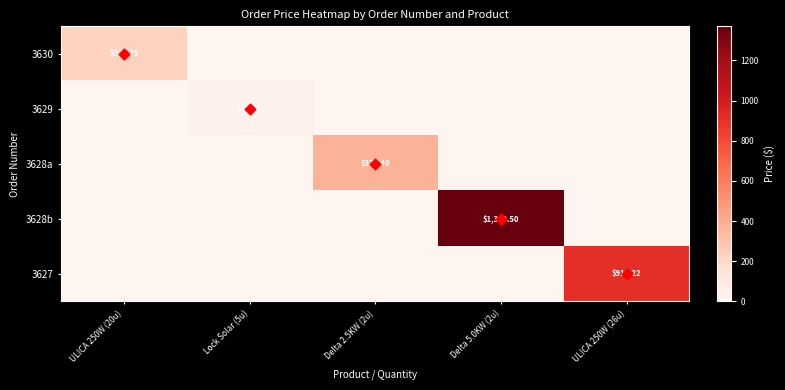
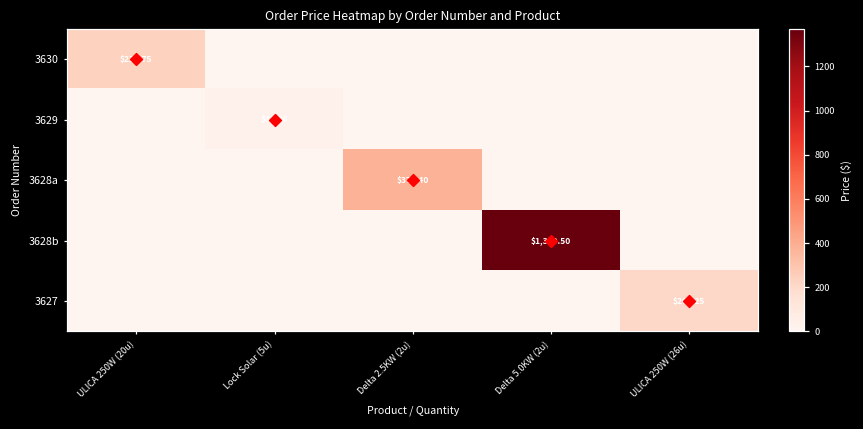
3627, ULICA 250W (26u): $910.22 -> $206.25
